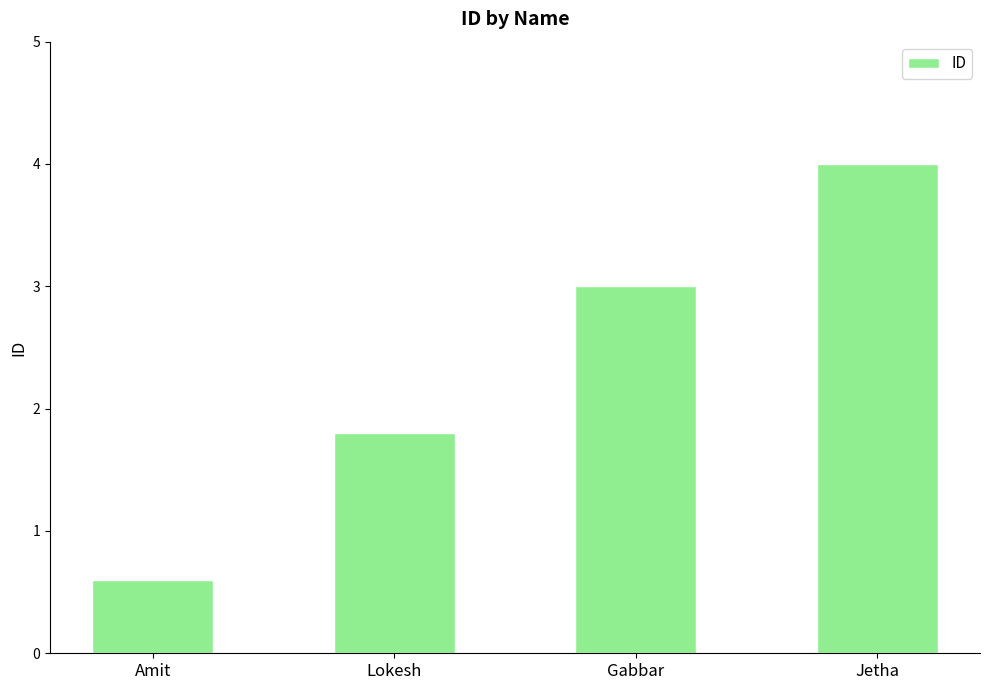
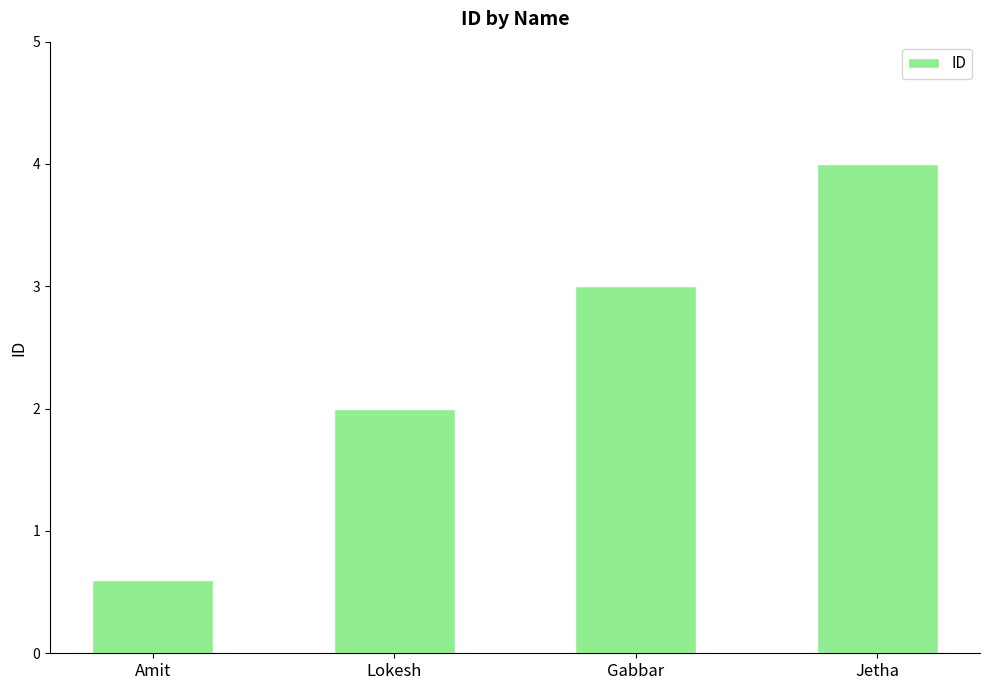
Lokesh: 1.8 -> 2.0
